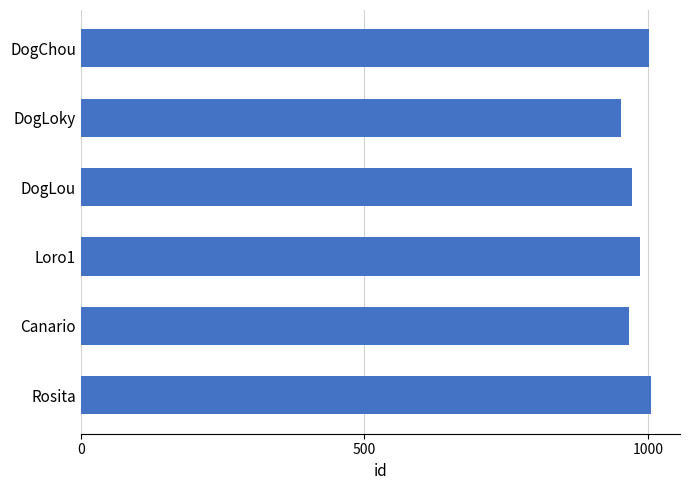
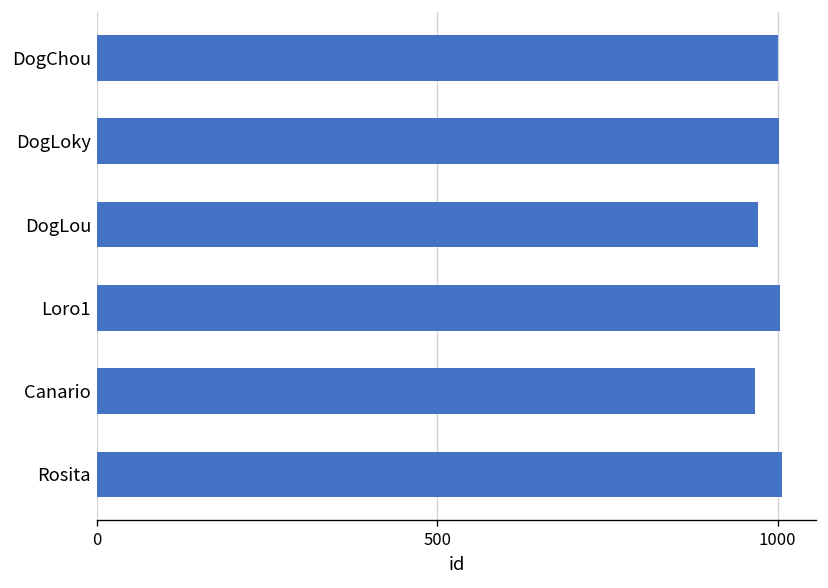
DogLoky: 950 -> 1000
Loro1: 990 -> 1000
